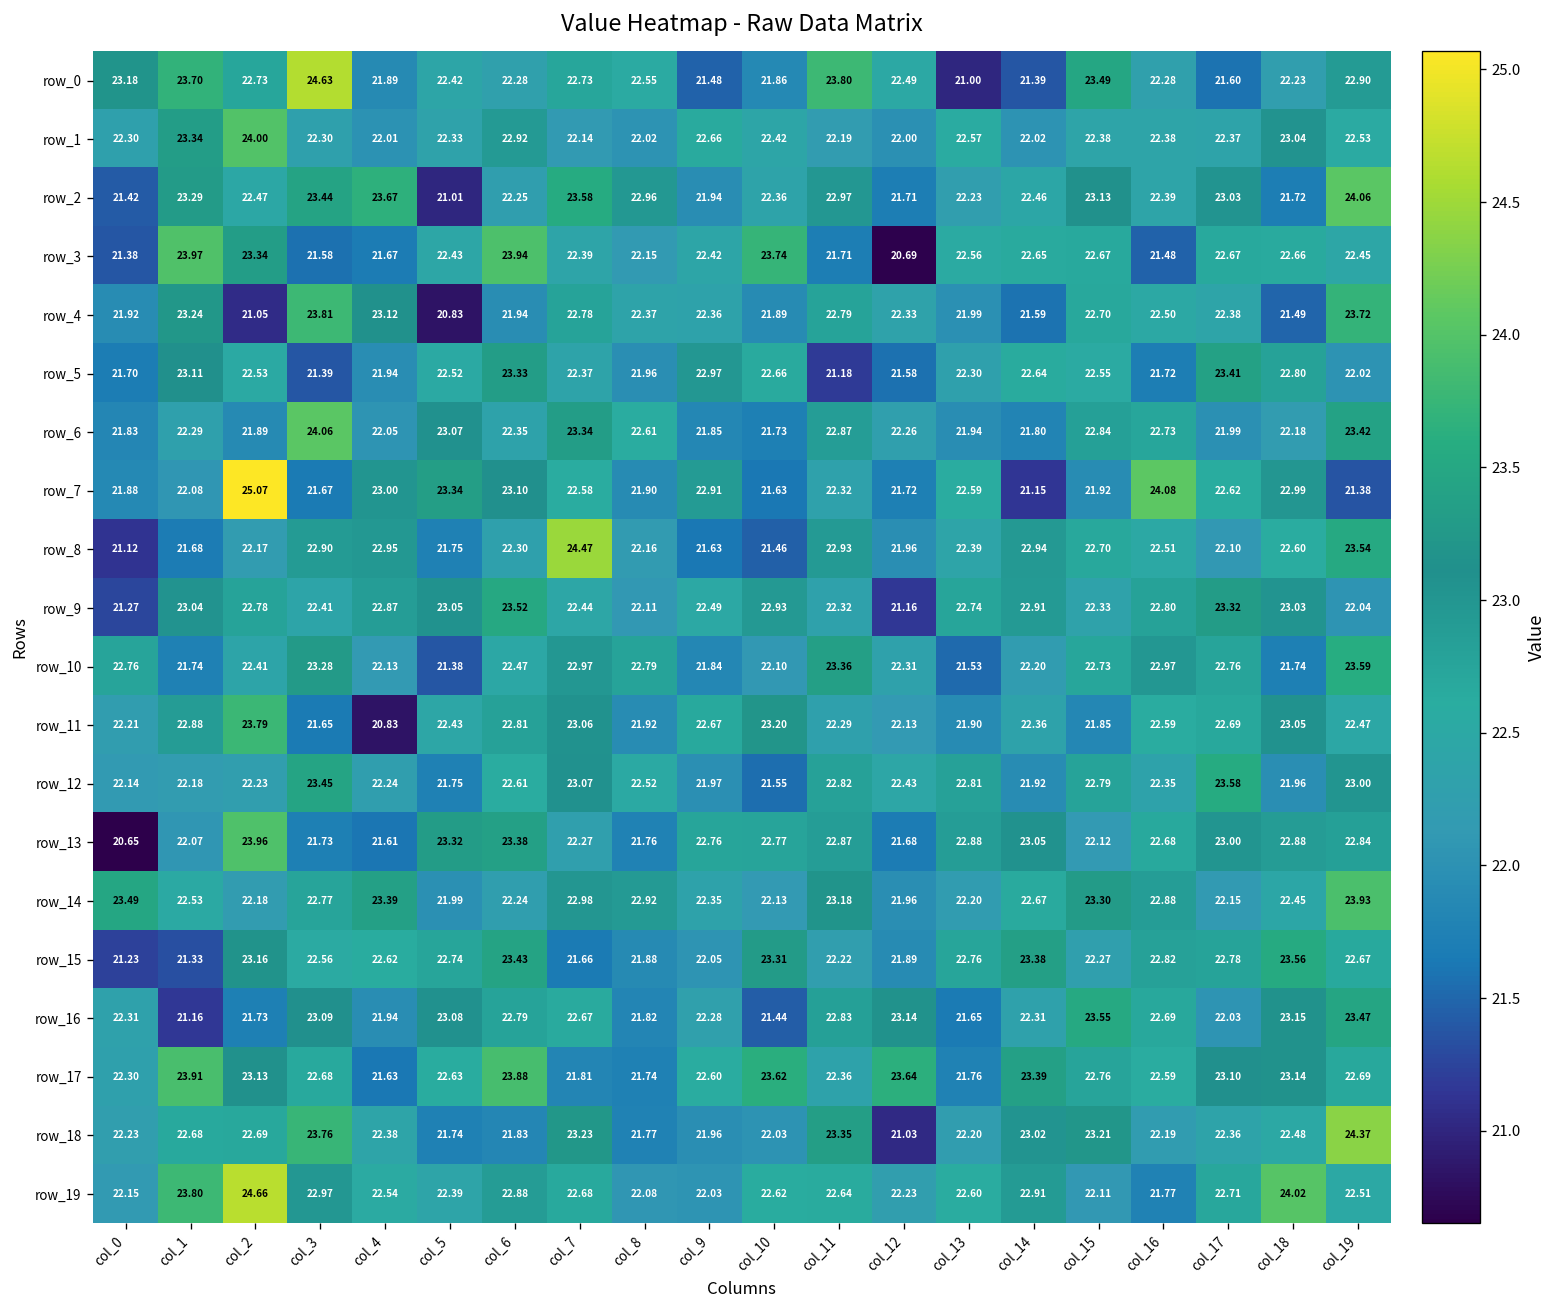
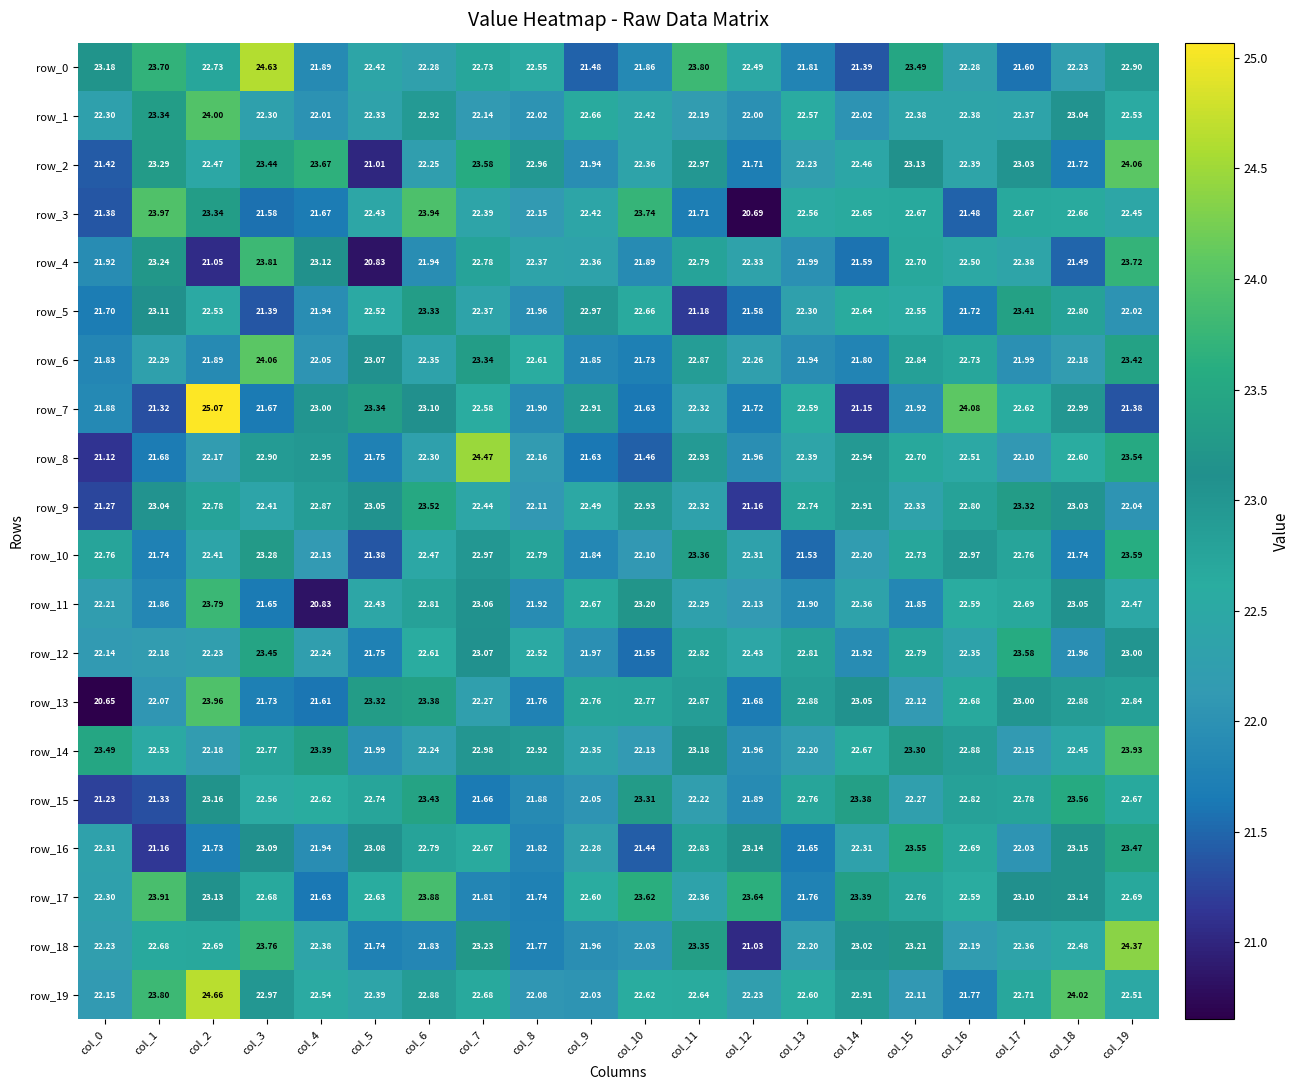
row_0, col_13: 21.00 -> 21.81
row_7, col_1: 22.08 -> 21.32
row_11, col_1: 22.88 -> 21.86
